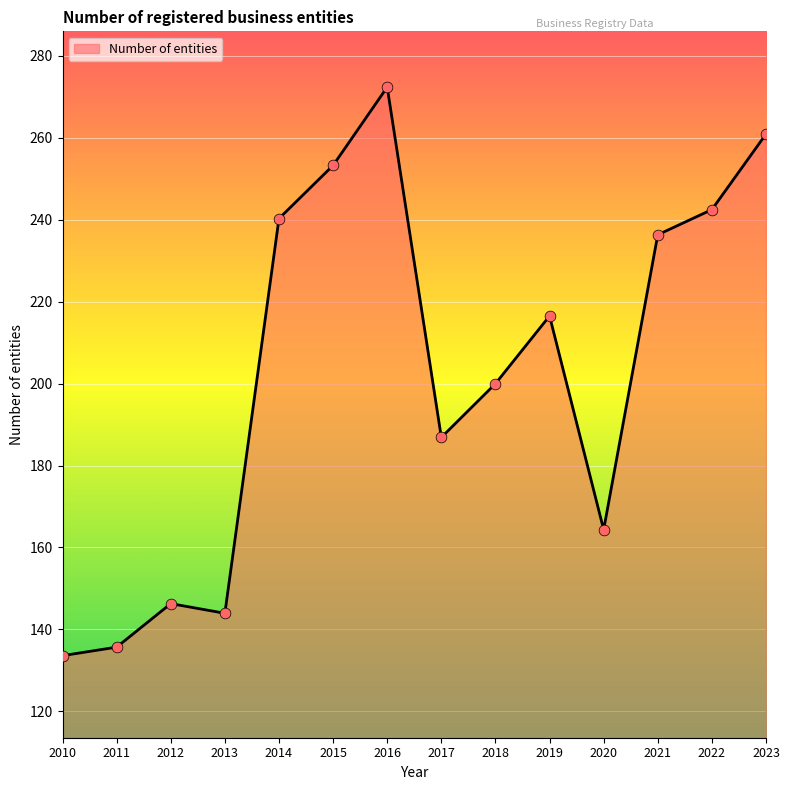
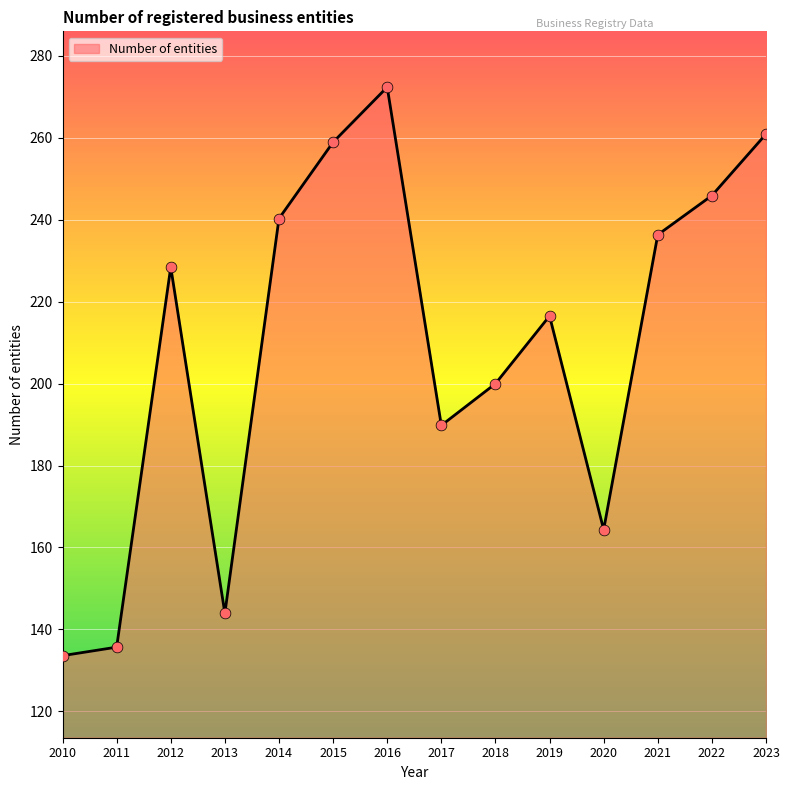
2012: 146 -> 228
2015: 253 -> 259
2017: 187 -> 190
2022: 242 -> 246
